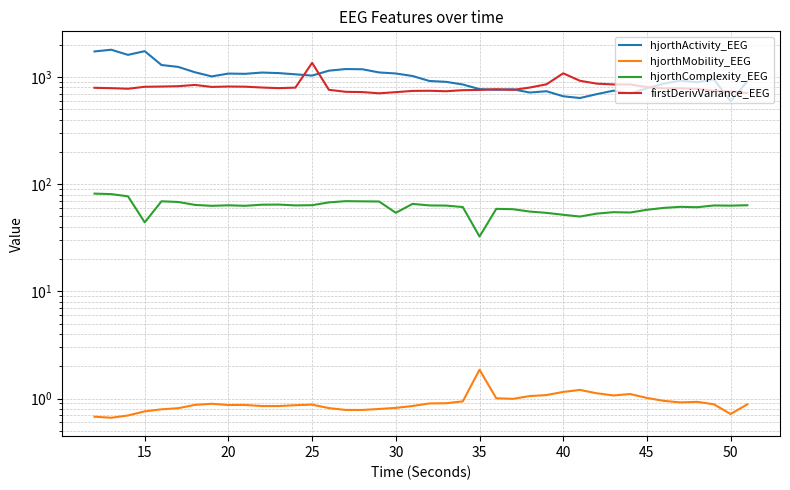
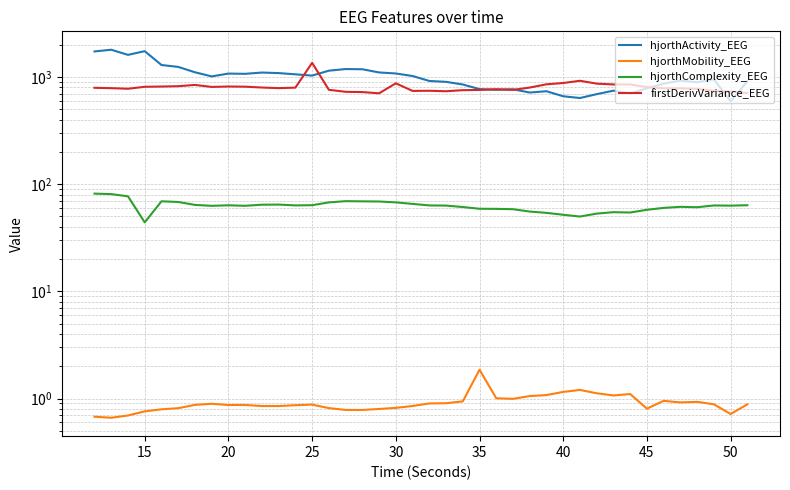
hjorthComplexity_EEG, 30: 50 -> 70
firstDerivVariance_EEG, 30: 700 -> 900
hjorthComplexity_EEG, 35: 32 -> 60
firstDerivVariance_EEG, 40: 1100 -> 900
hjorthMobility_EEG, 45: 1.0 -> 0.8
